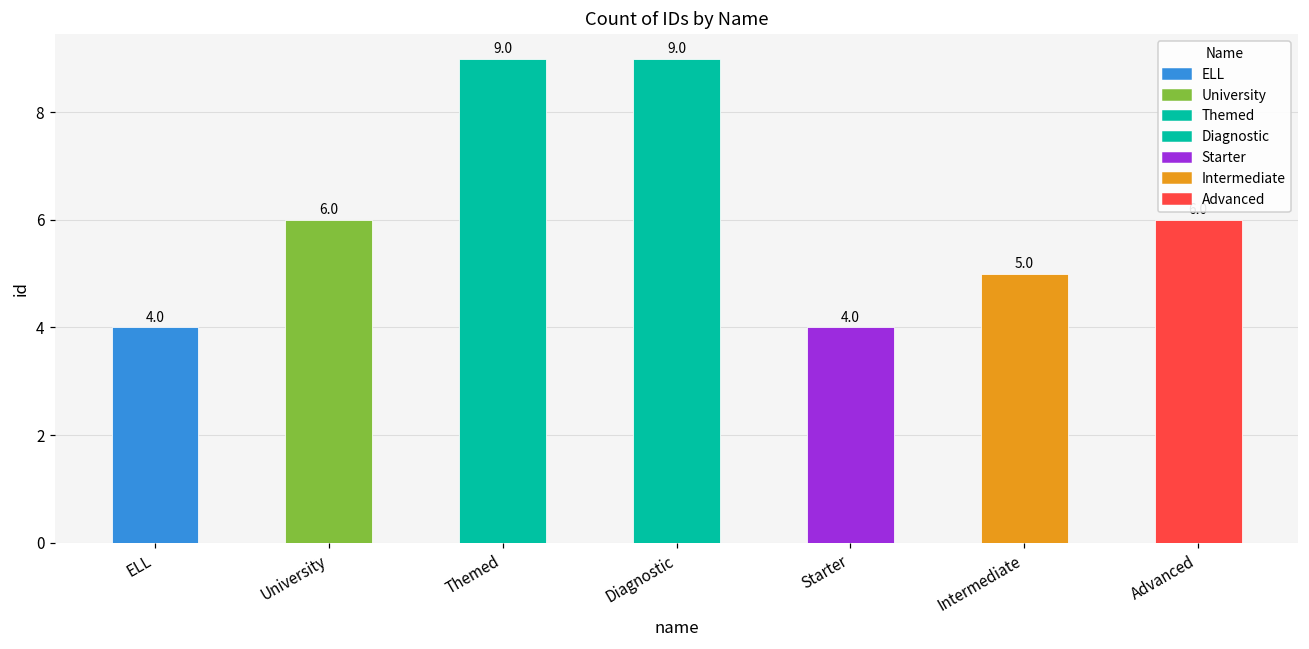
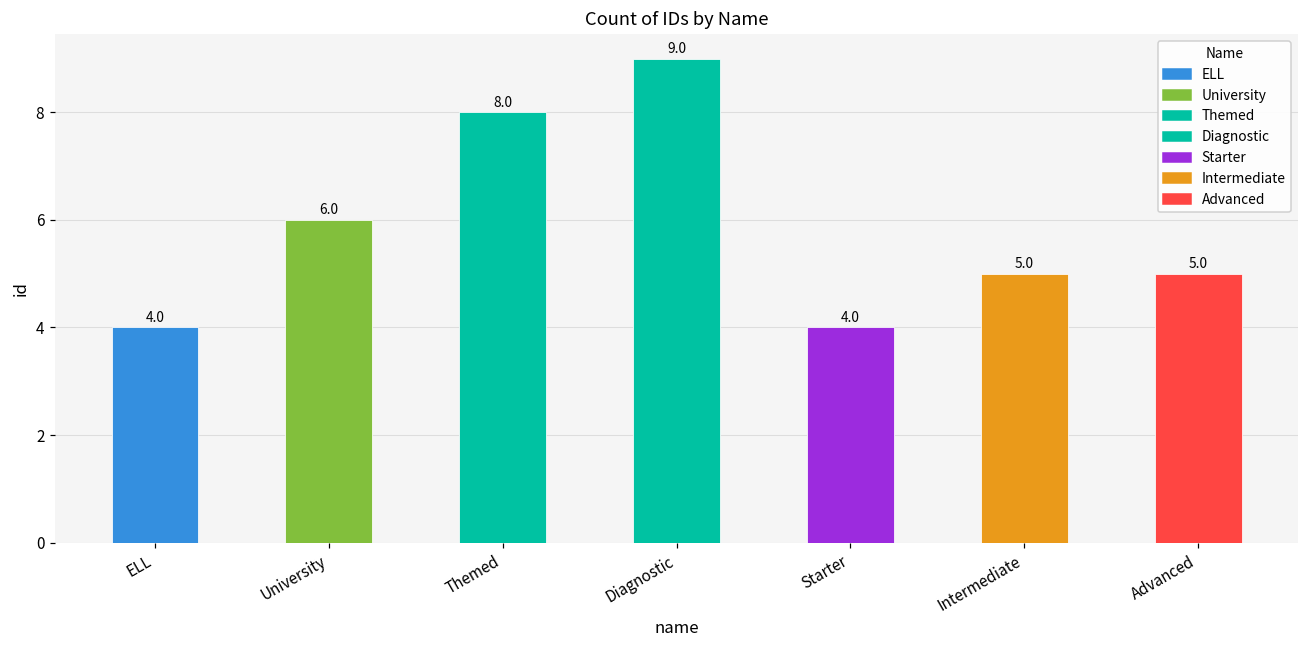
Themed: 9.0 -> 8.0
Advanced: 6 -> 5
